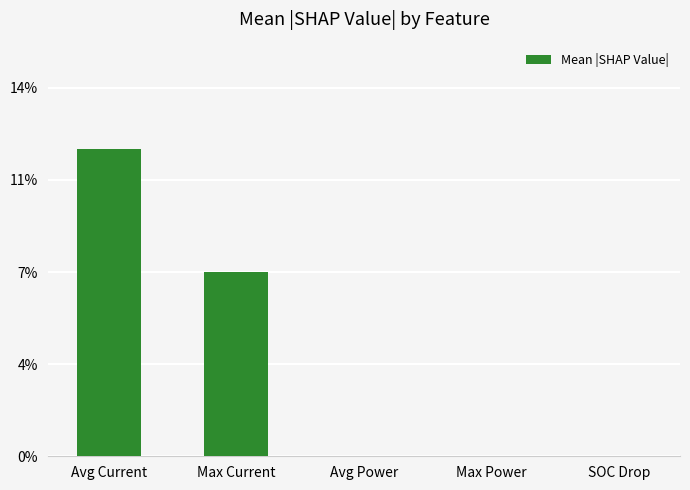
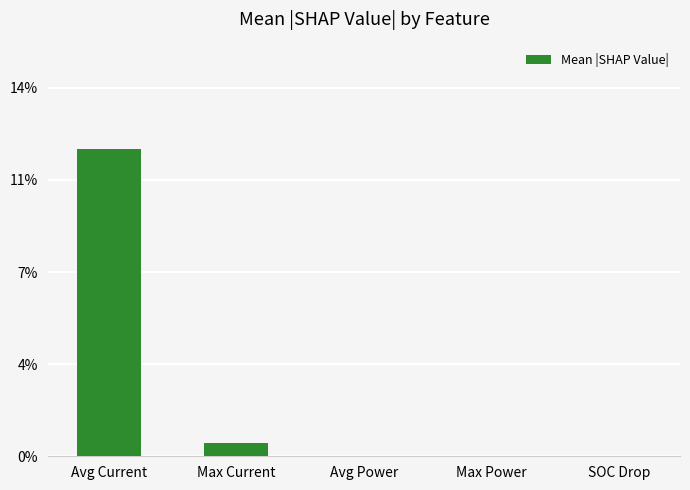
Max Current: 7.1% -> 0.5%
